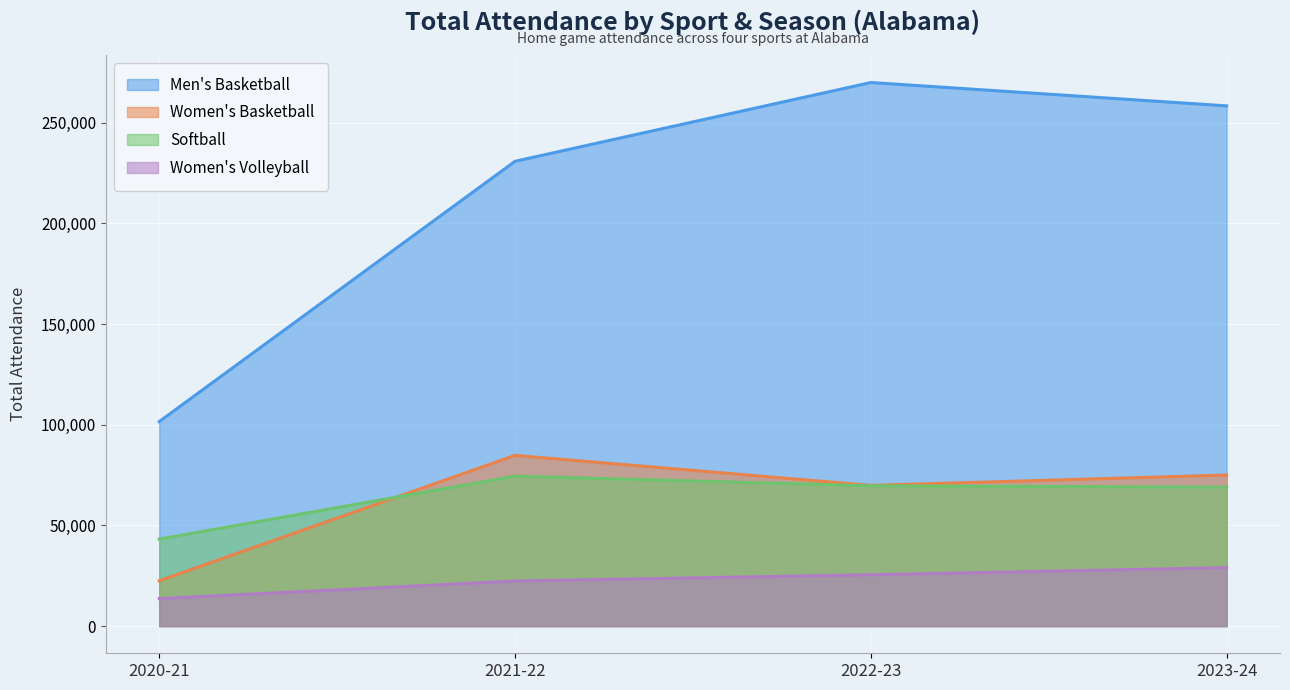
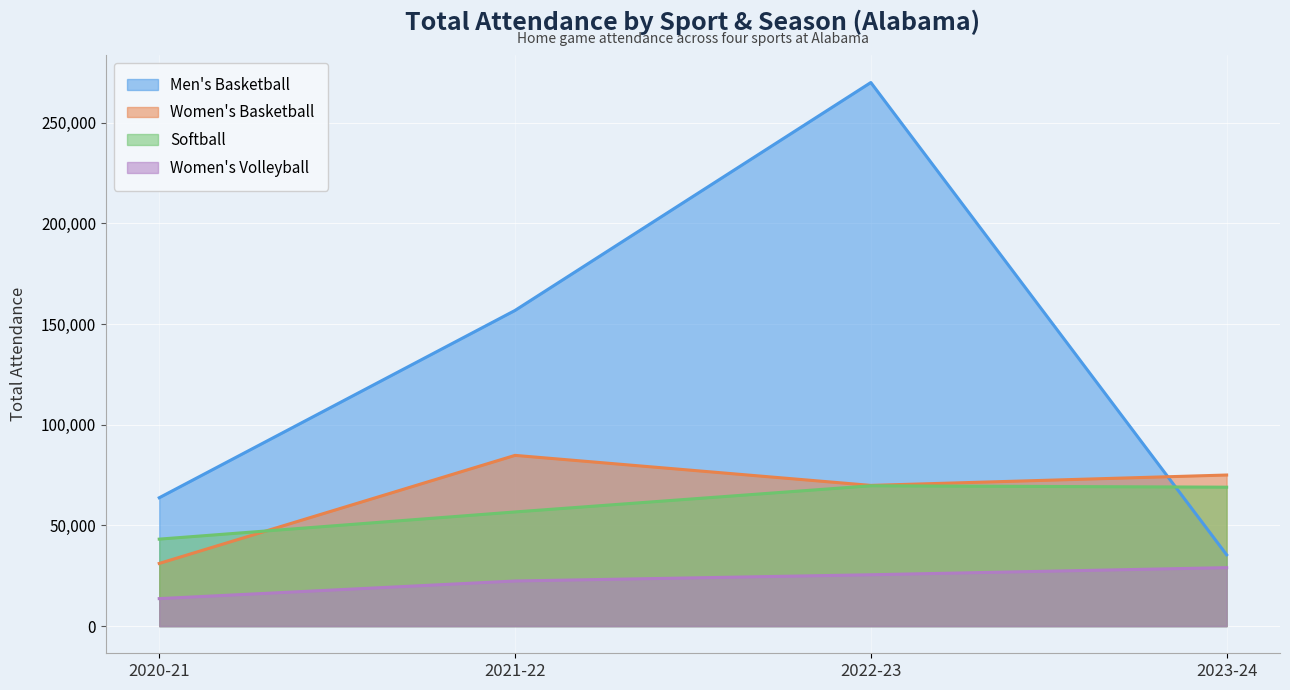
Men's Basketball, 2020-21: 102,000 -> 64,000
Women's Basketball, 2020-21: 23,000 -> 31,000
Men's Basketball, 2021-22: 231,000 -> 157,000
Softball, 2021-22: 74,000 -> 57,000
Men's Basketball, 2023-24: 258,000 -> 35,000
